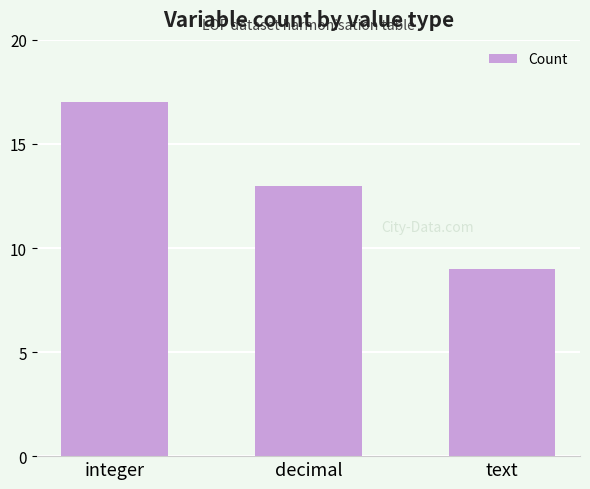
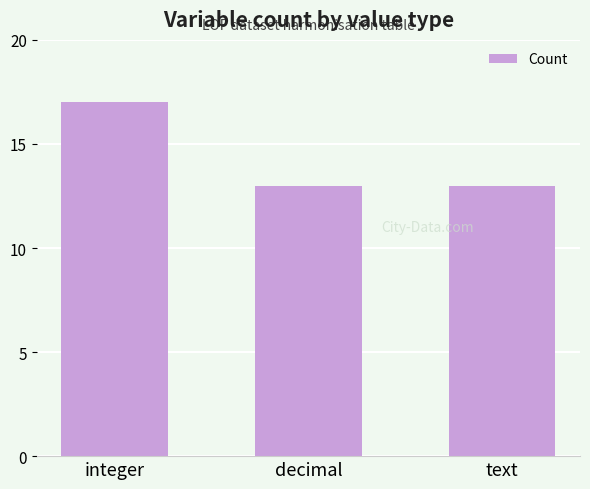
text: 9 -> 13
